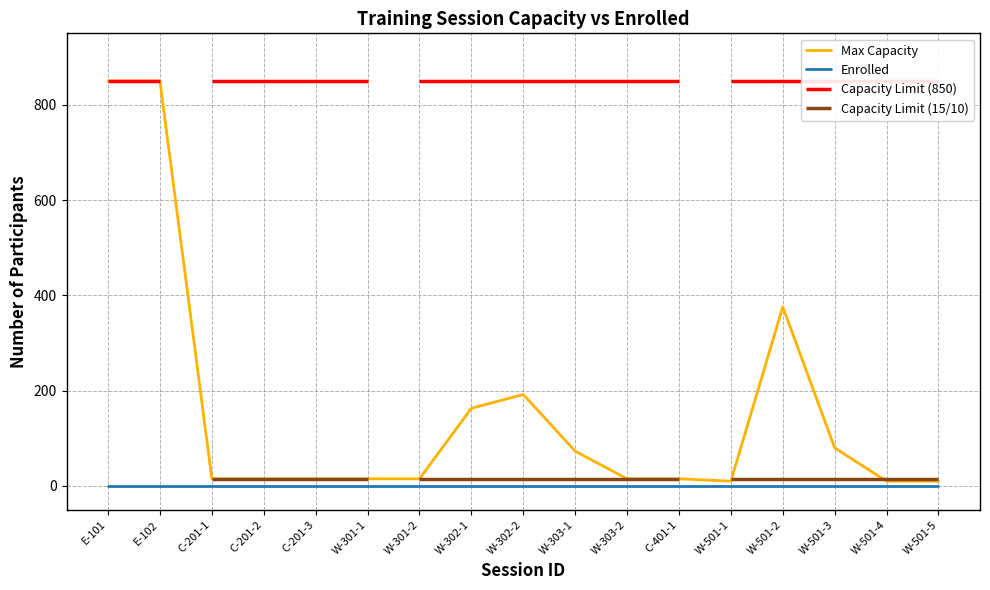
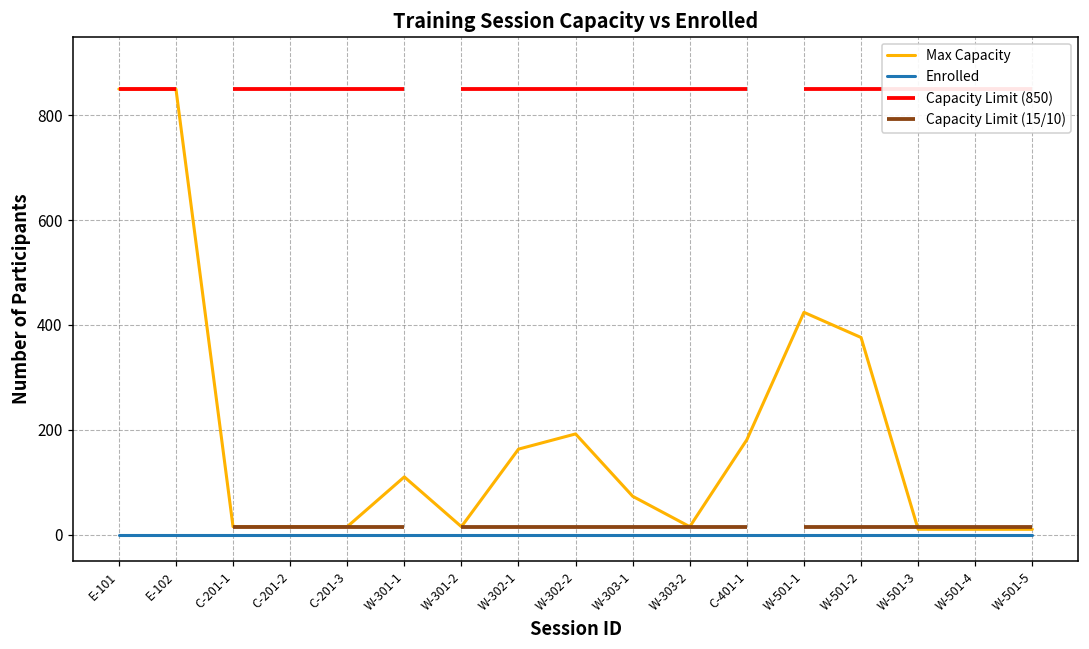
Max Capacity, W-301-1: 20 -> 110
Max Capacity, C-401-1: 20 -> 180
Max Capacity, W-501-1: 10 -> 420
Max Capacity, W-501-3: 80 -> 10
